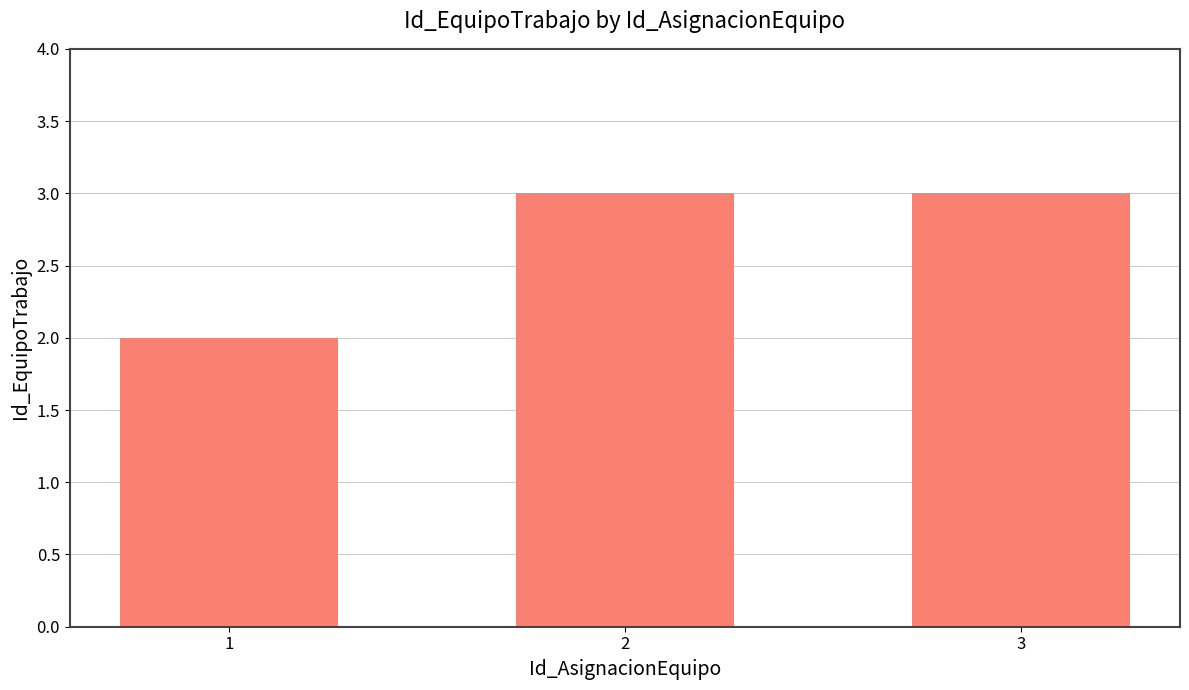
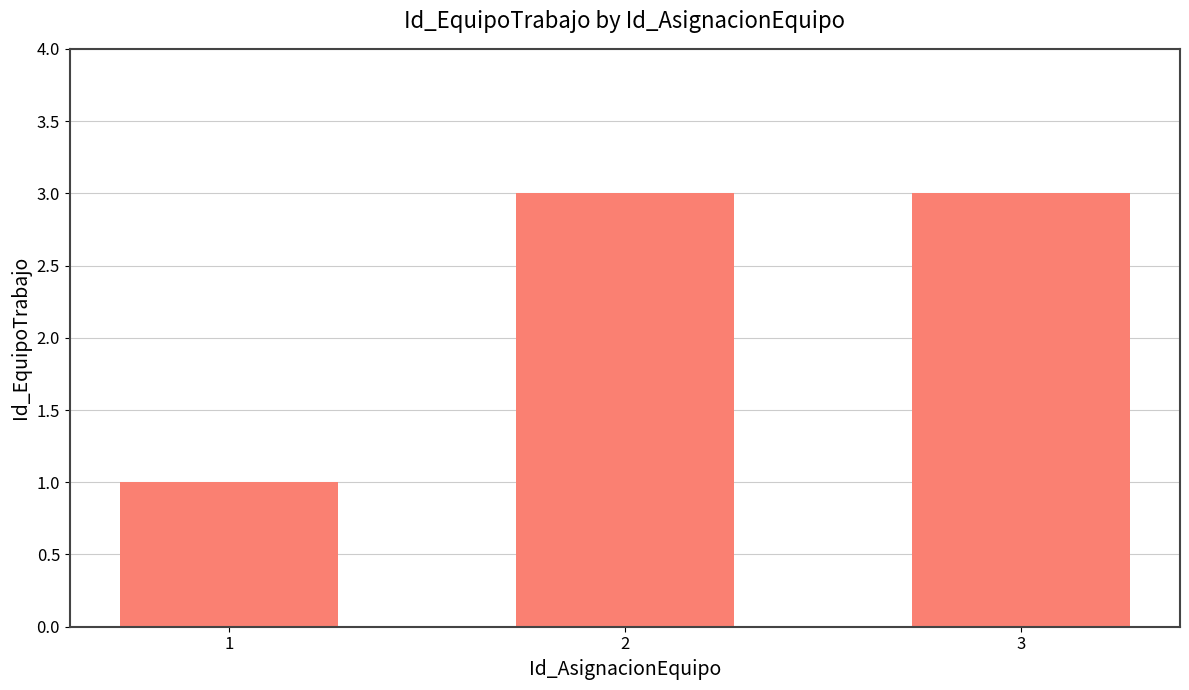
1: 2 -> 1
